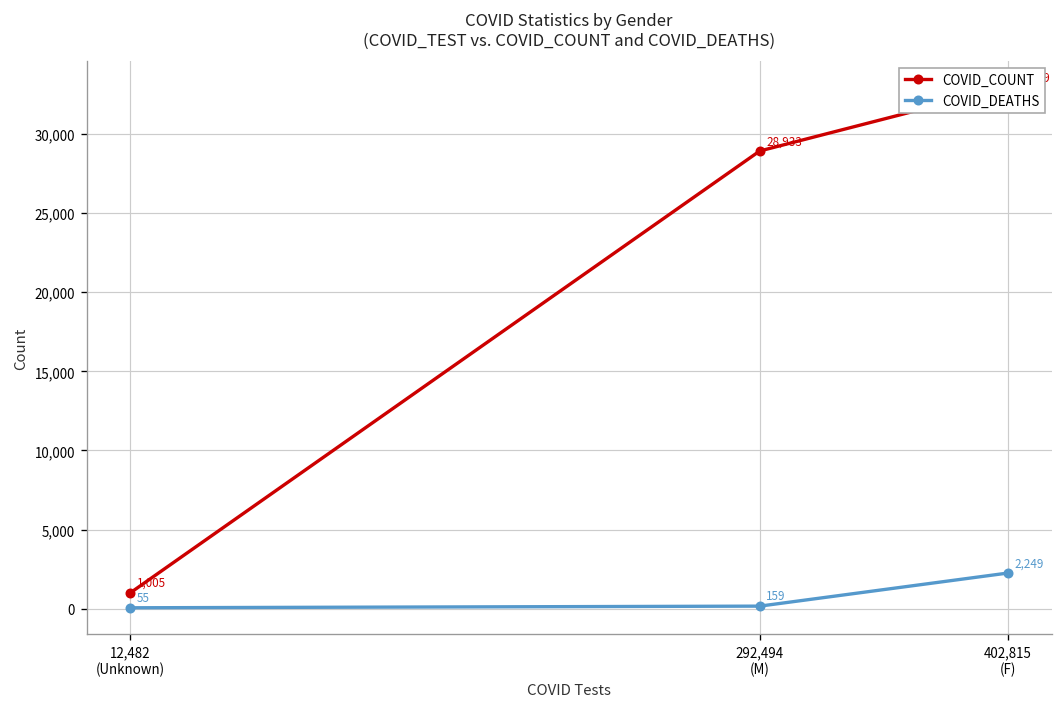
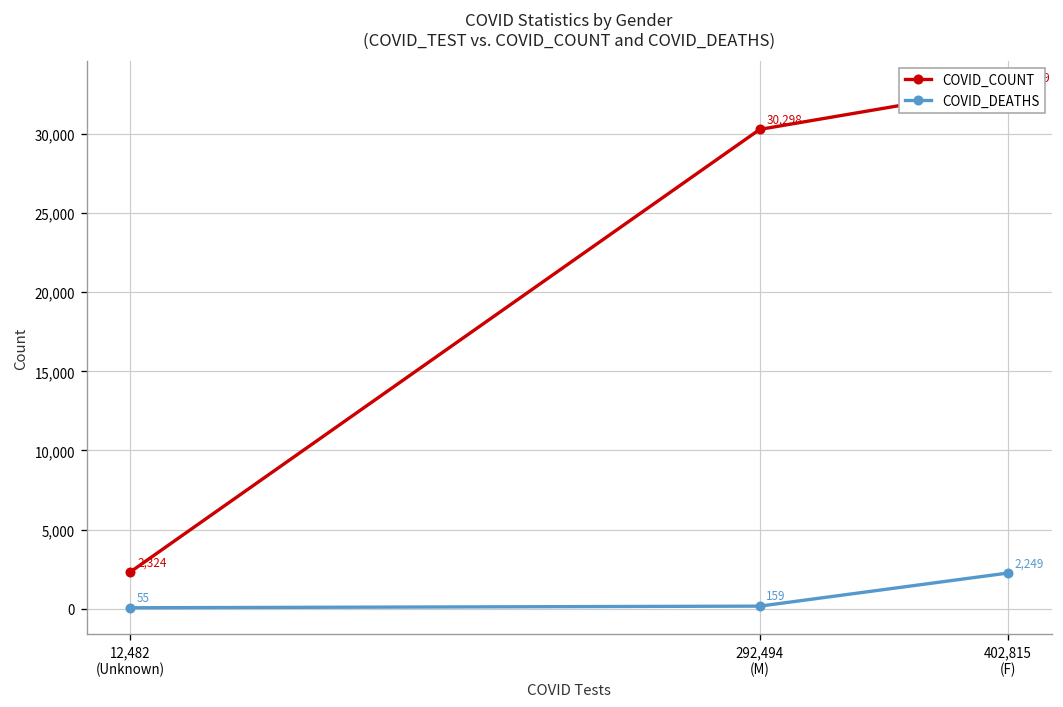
COVID_COUNT, 12,482 (Unknown): 1,005 -> 2,324
COVID_COUNT, 292,494 (M): 28,933 -> 30,298
